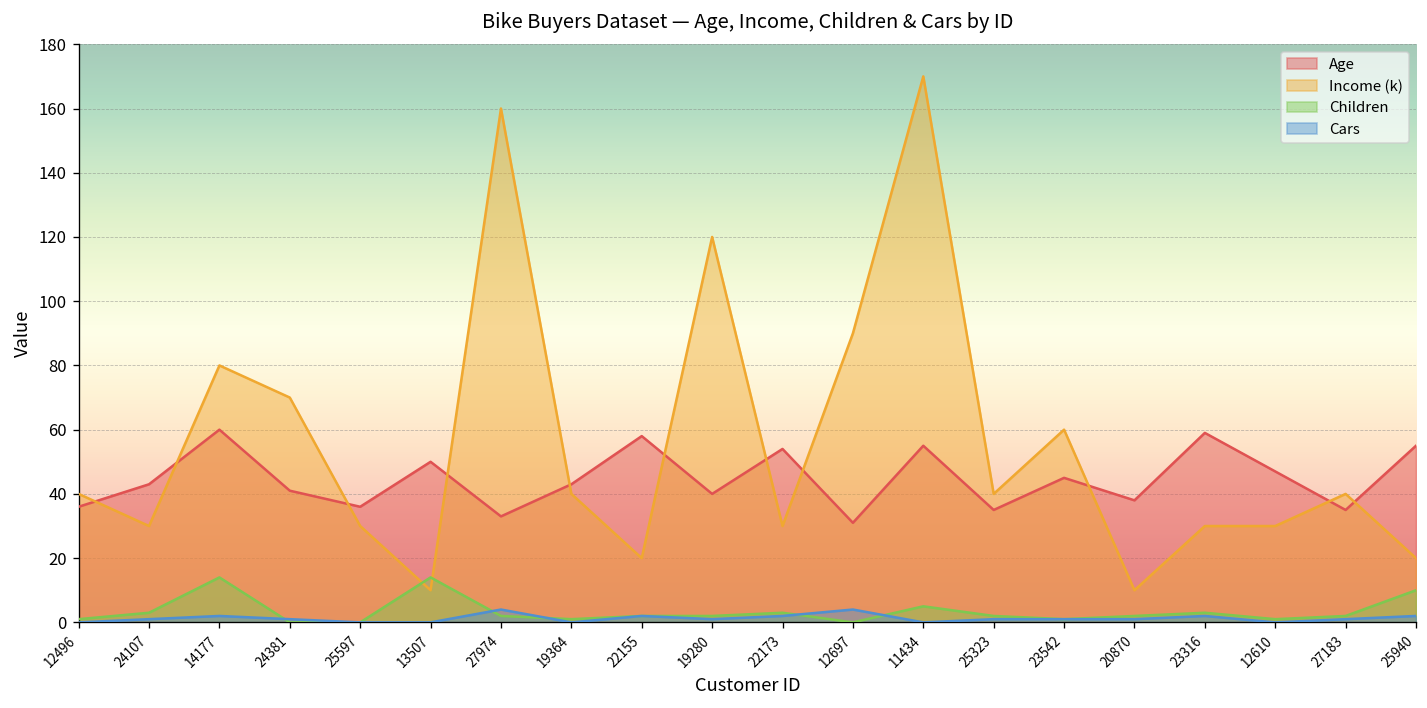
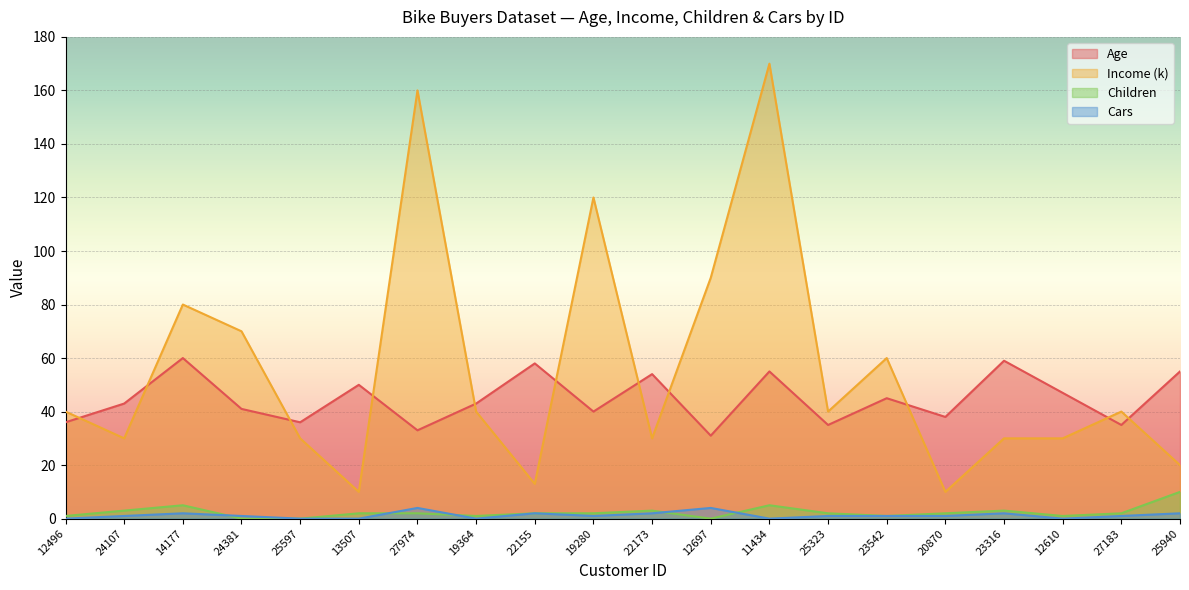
Children, 14177: 14 -> 5
Children, 13507: 14 -> 2
Income (k), 22155: 20 -> 13
